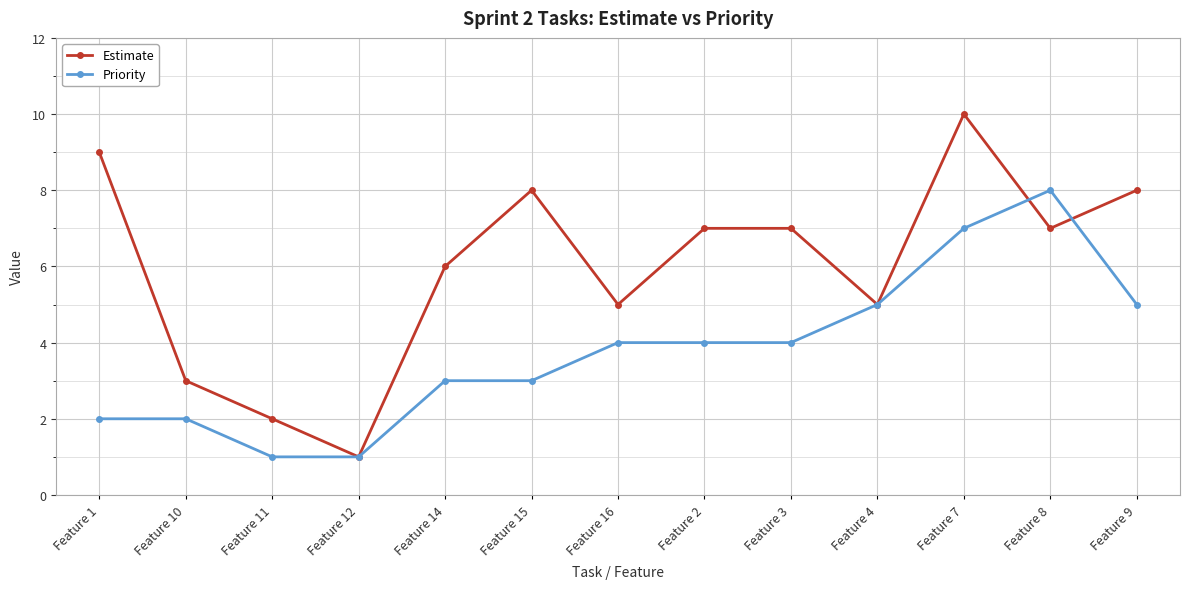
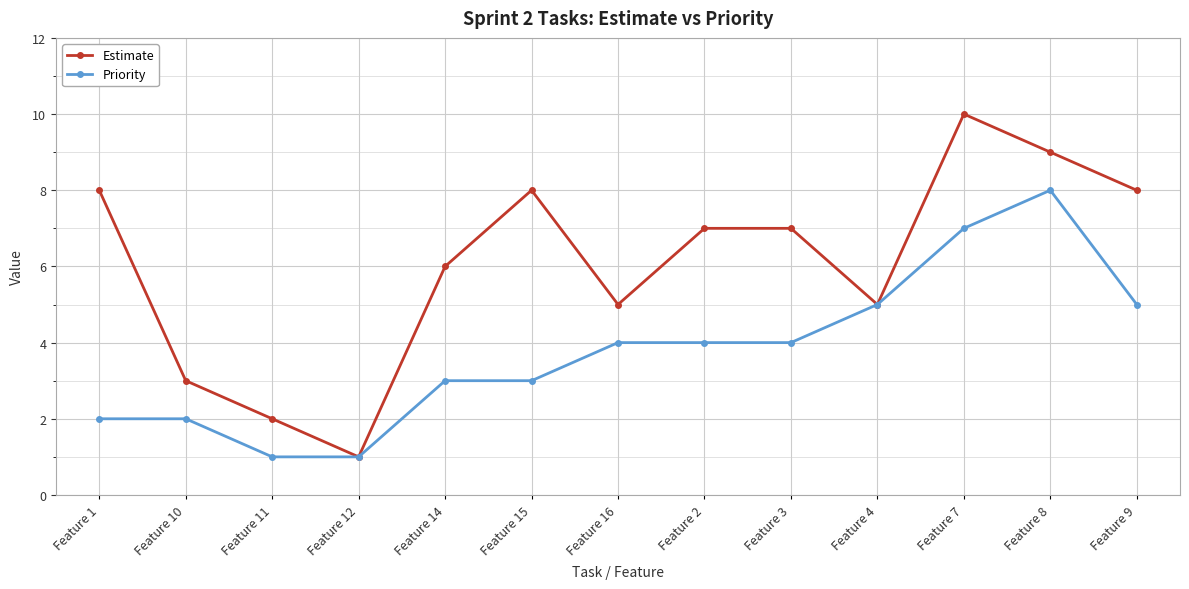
Estimate, Feature 1: 9 -> 8
Estimate, Feature 8: 7 -> 9
